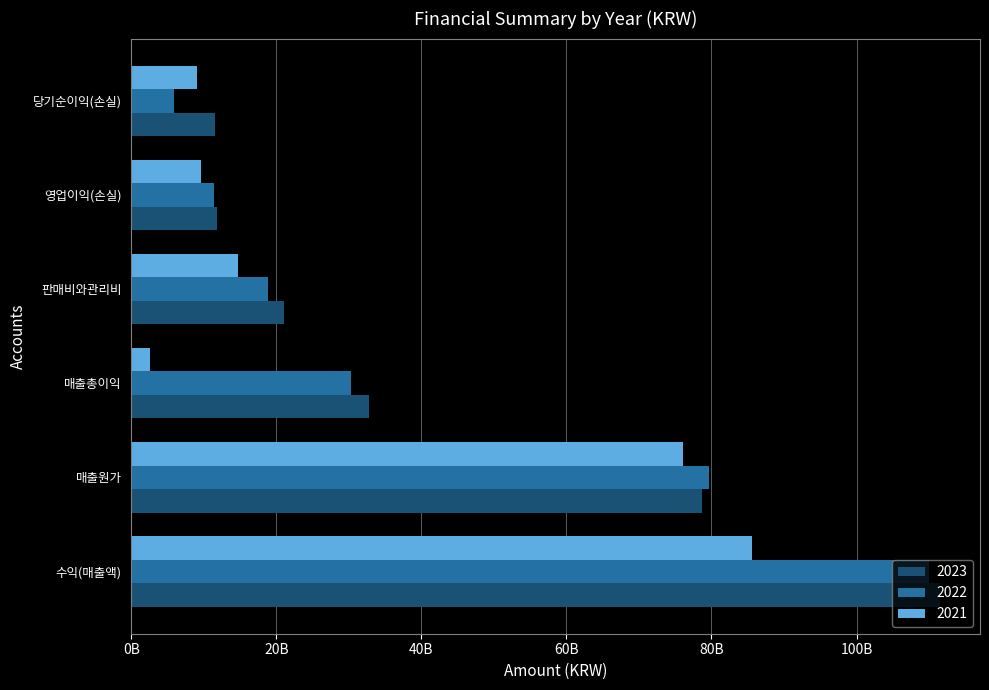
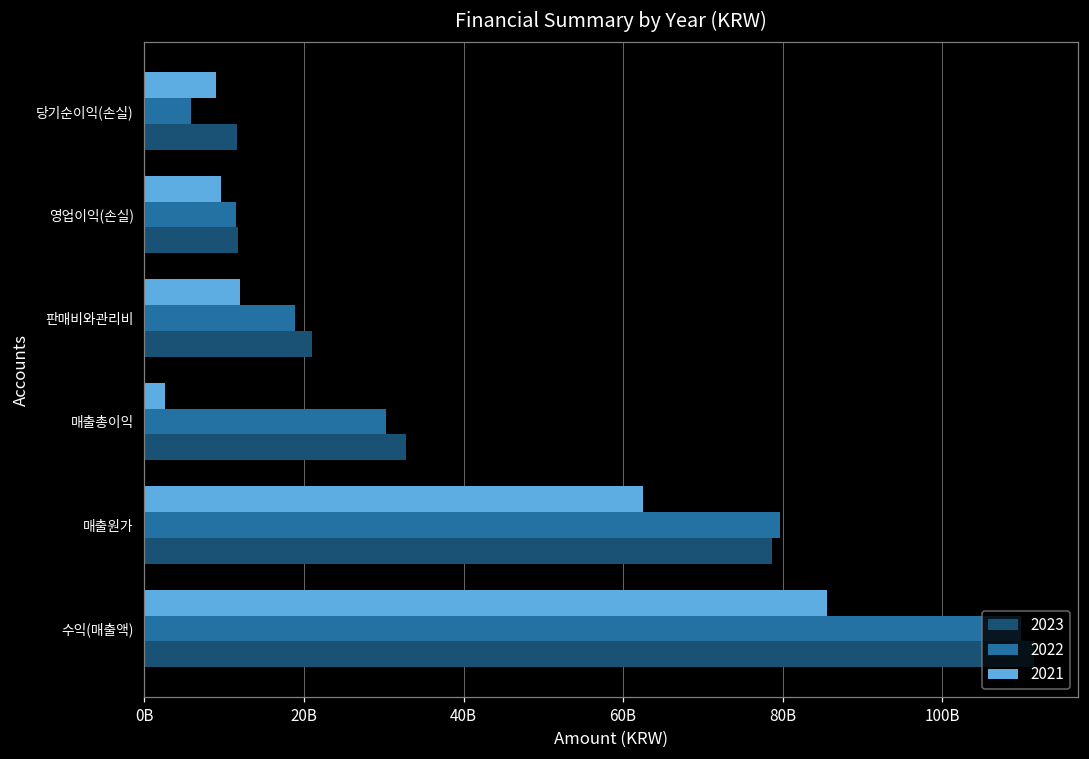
2021, 판매비와관리비: 15000000000 -> 12000000000
2021, 매출원가: 76000000000 -> 63000000000
